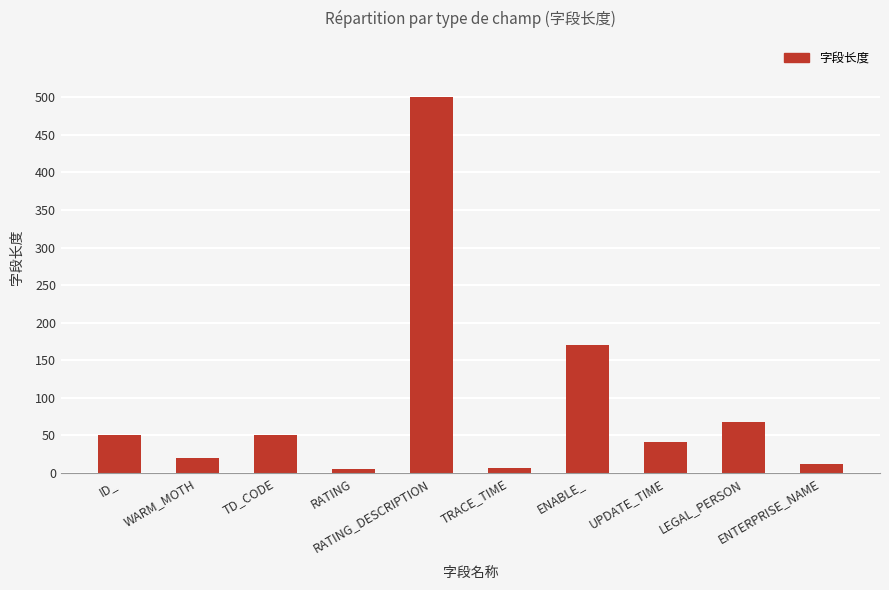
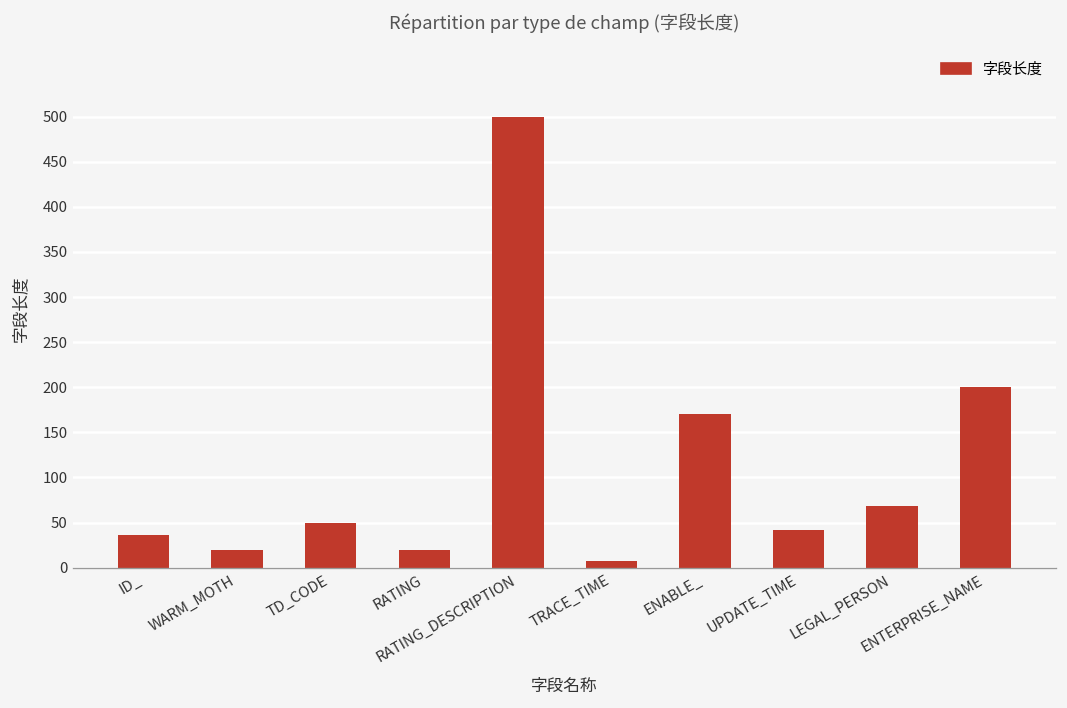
ID_: 50 -> 40
RATING: 10 -> 20
ENTERPRISE_NAME: 10 -> 200
